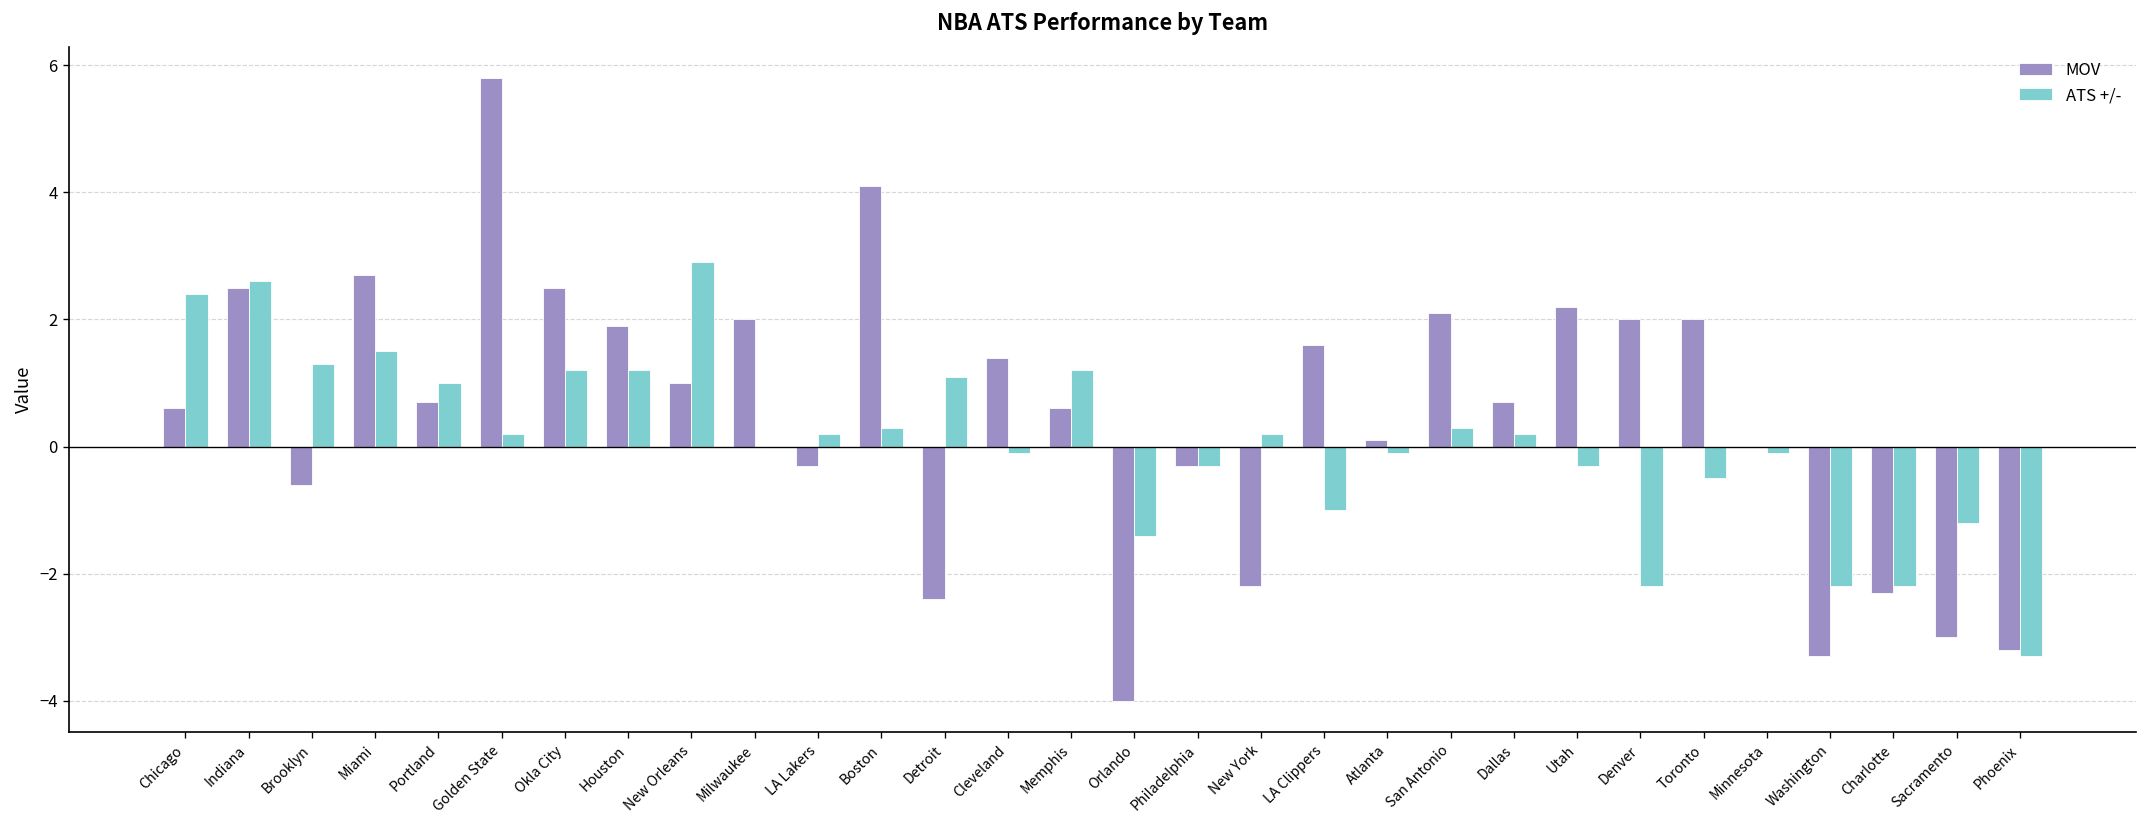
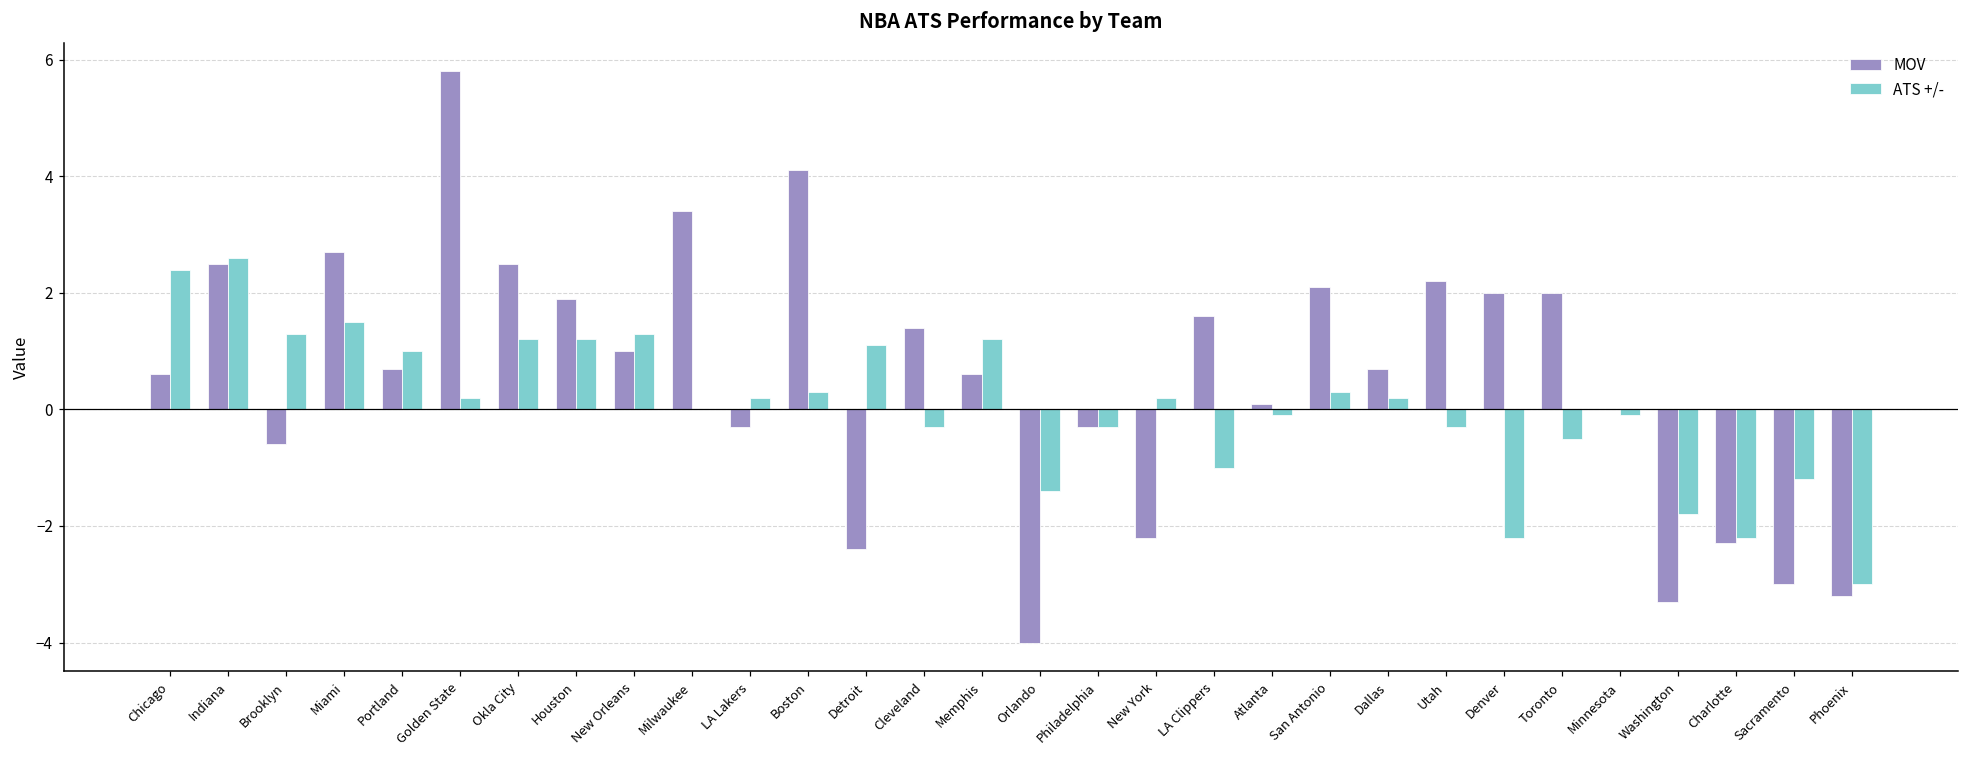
ATS +/-, New Orleans: 2.9 -> 1.3
MOV, Milwaukee: 2.0 -> 3.4
ATS +/-, Cleveland: -0.1 -> -0.3
ATS +/-, Washington: -2.2 -> -1.8
ATS +/-, Phoenix: -3.3 -> -3.0
